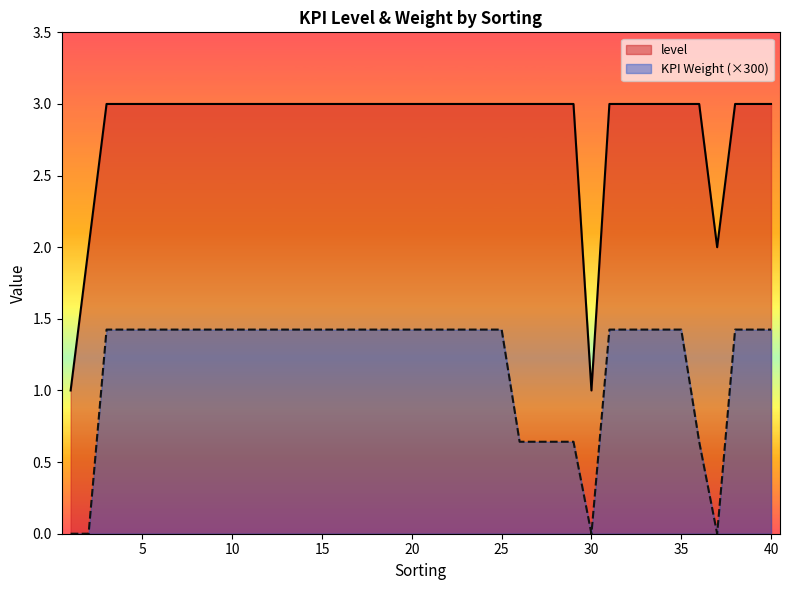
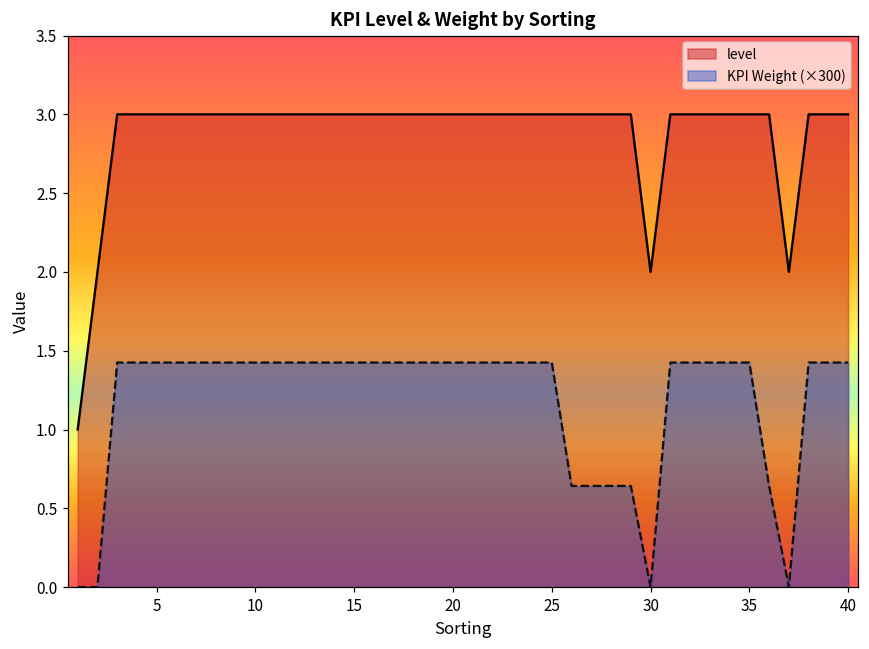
level, 30: 1 -> 2
